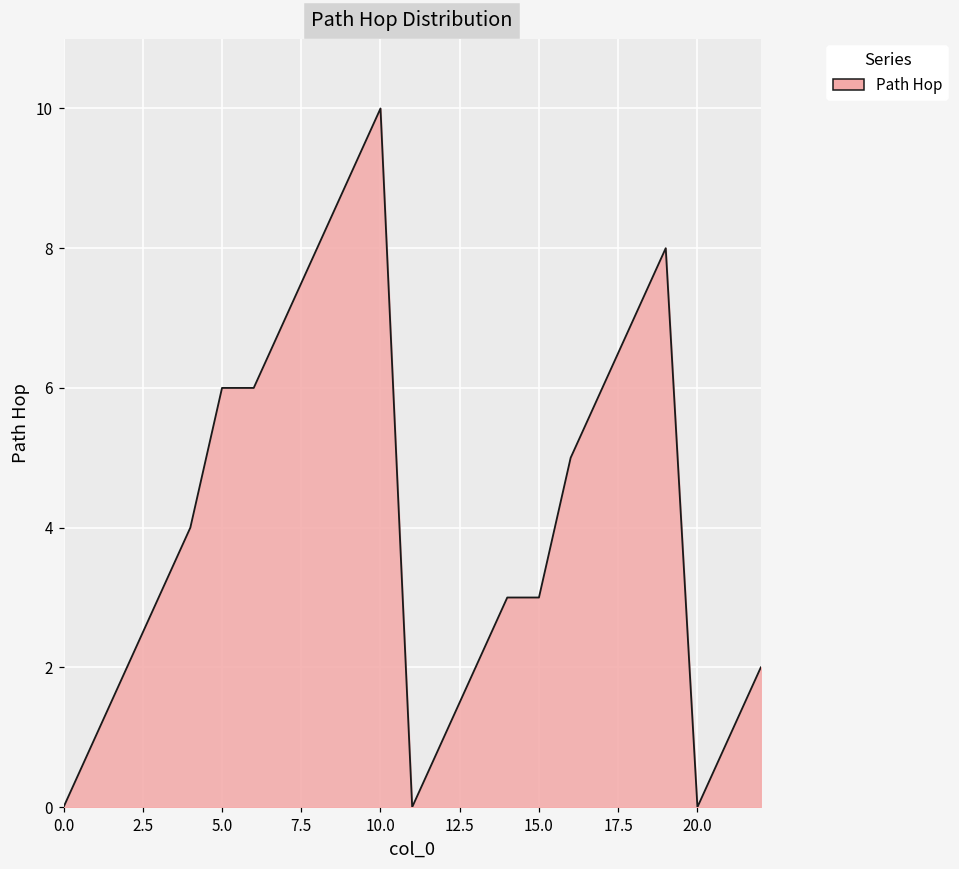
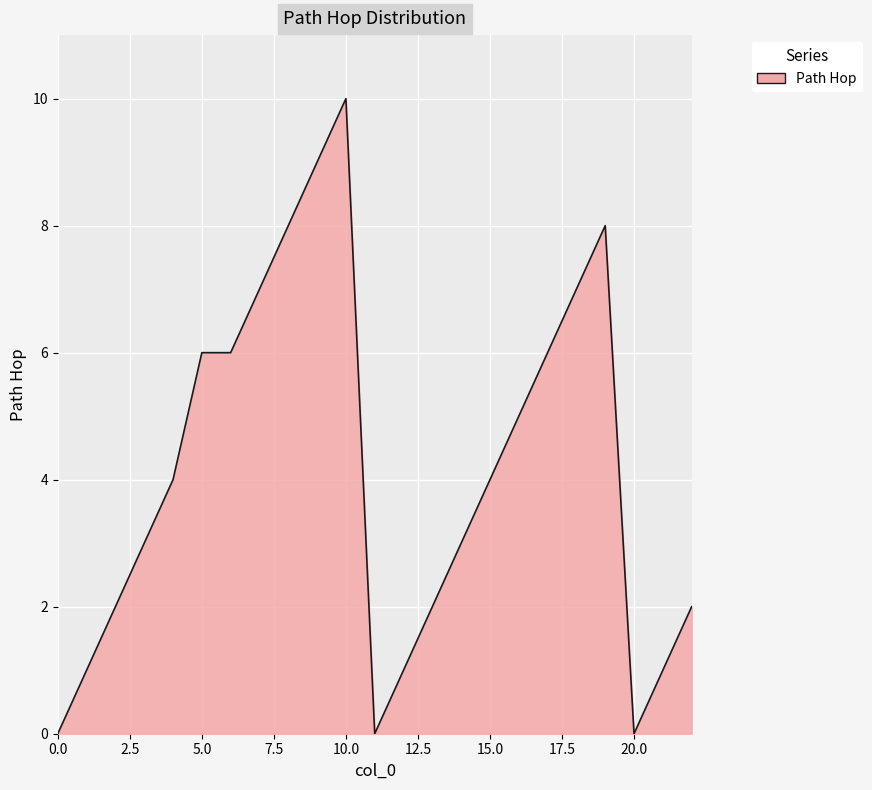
15.0: 3 -> 4
